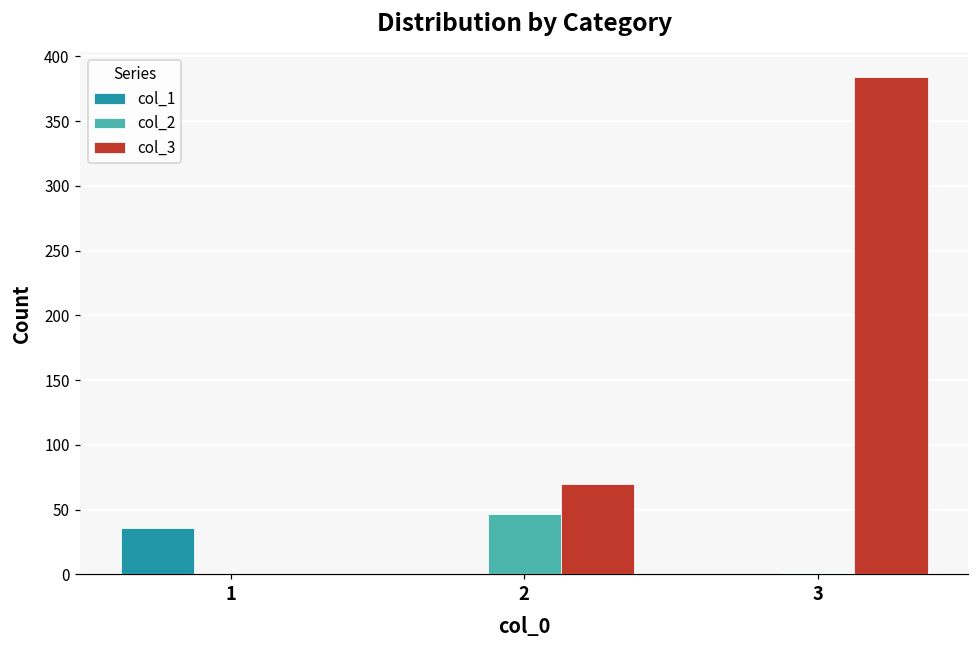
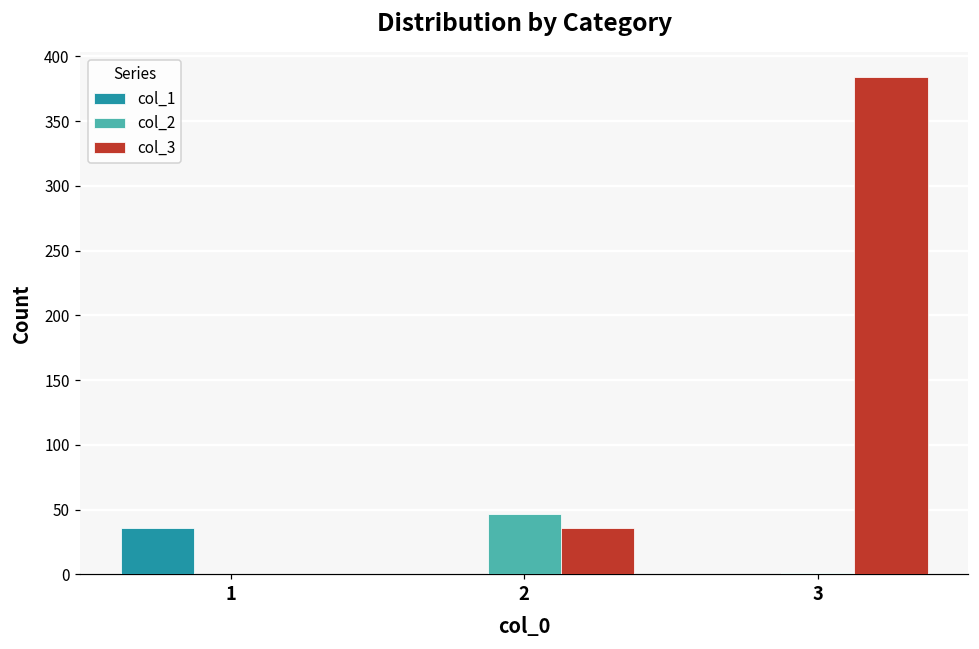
col_3, 2: 70 -> 36
